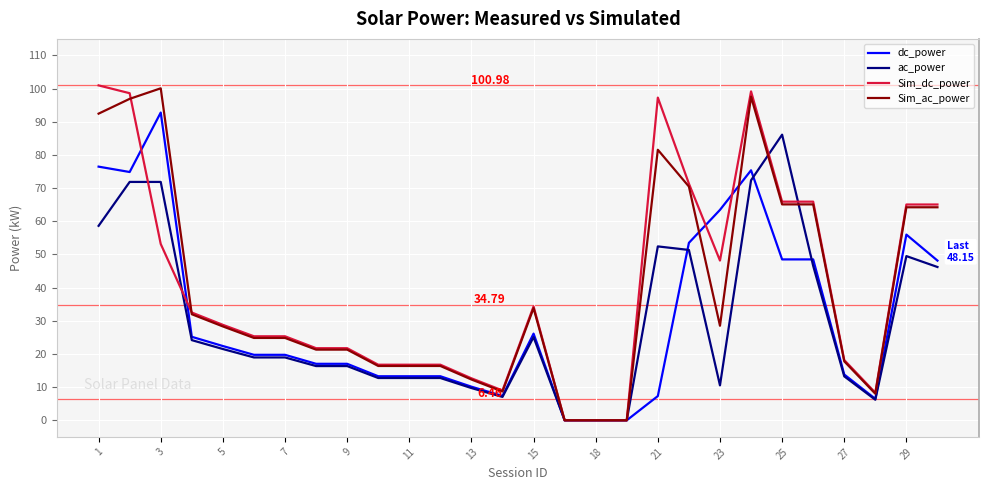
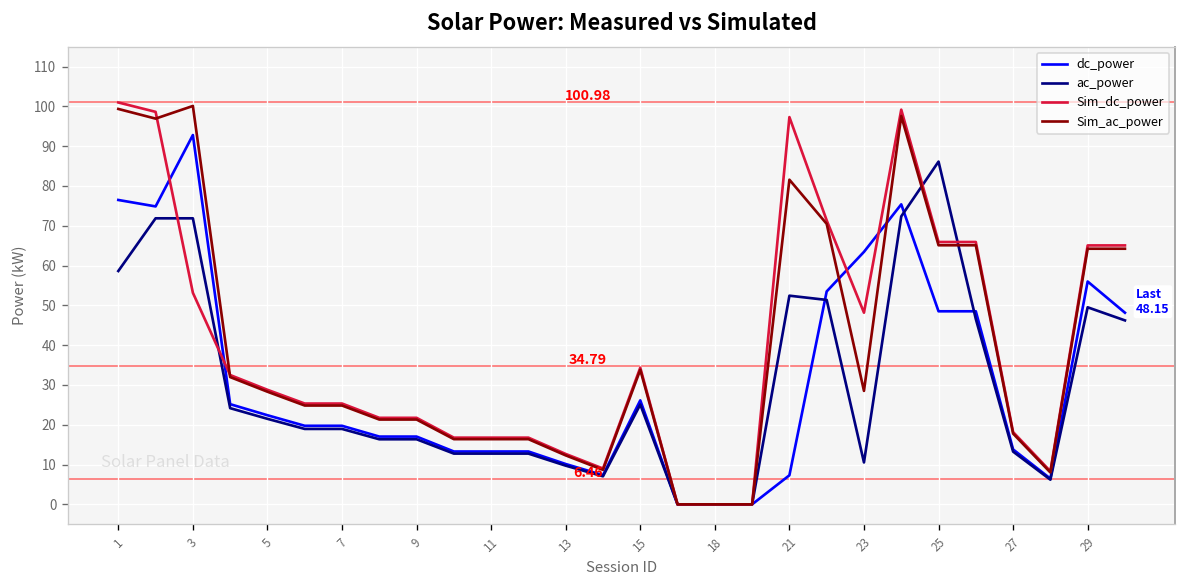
Sim_ac_power, 1: 92 -> 99
